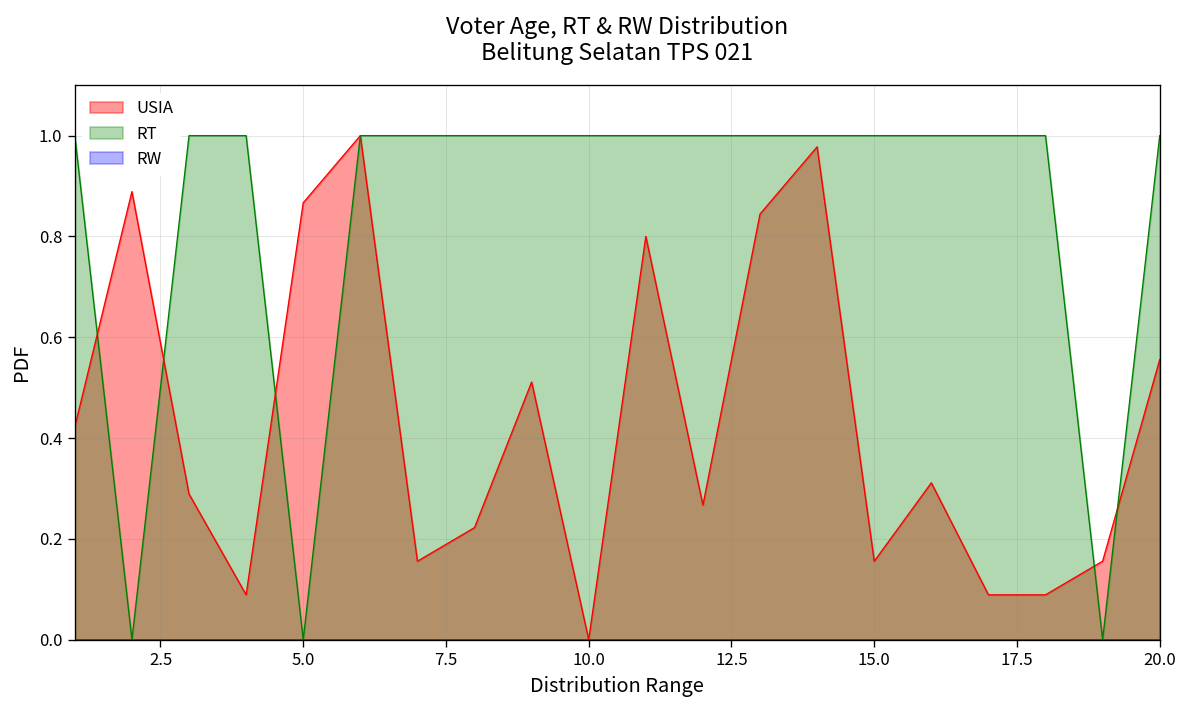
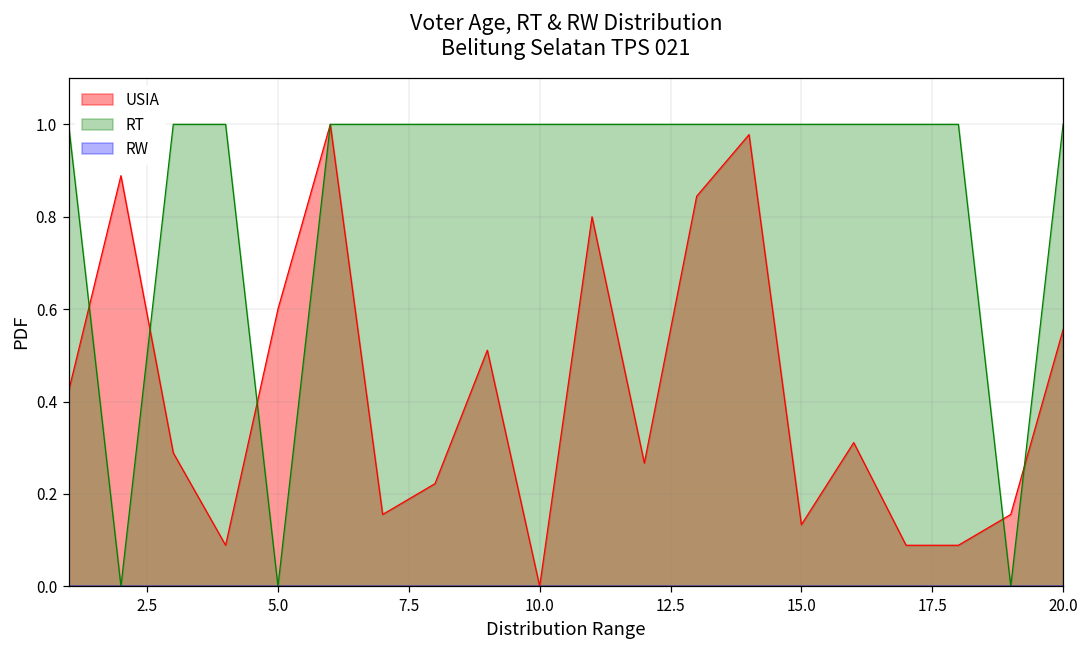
USIA, 5.0: 0.87 -> 0.60
USIA, 15.0: 0.16 -> 0.13
